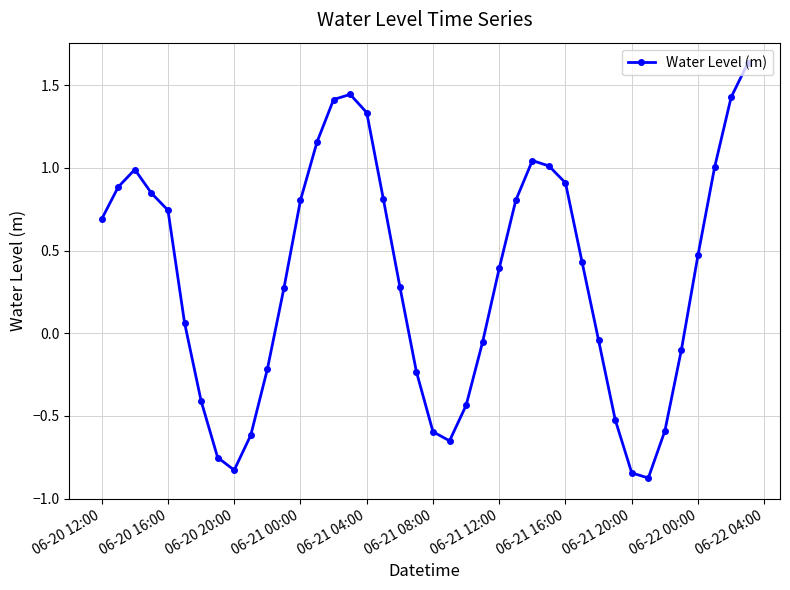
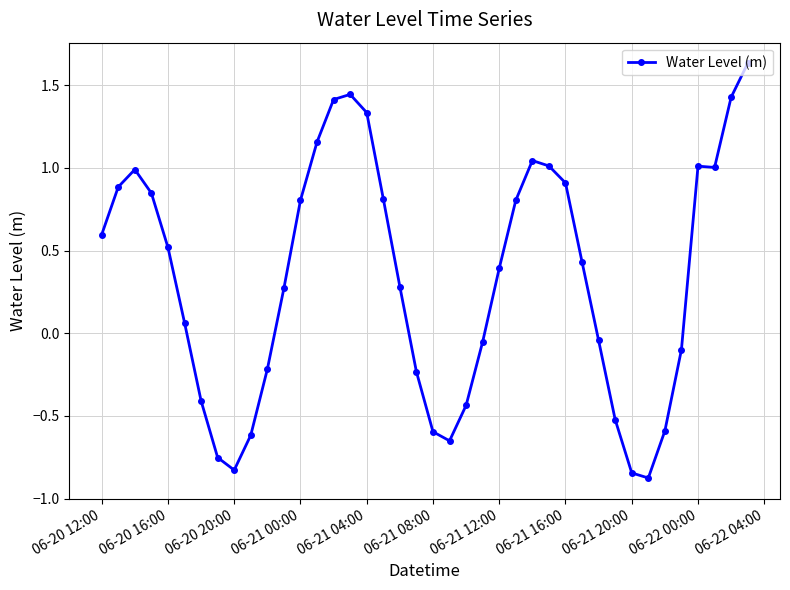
06-20 12:00: 0.69 -> 0.60
06-20 16:00: 0.74 -> 0.52
06-22 00:00: 0.47 -> 1.01
